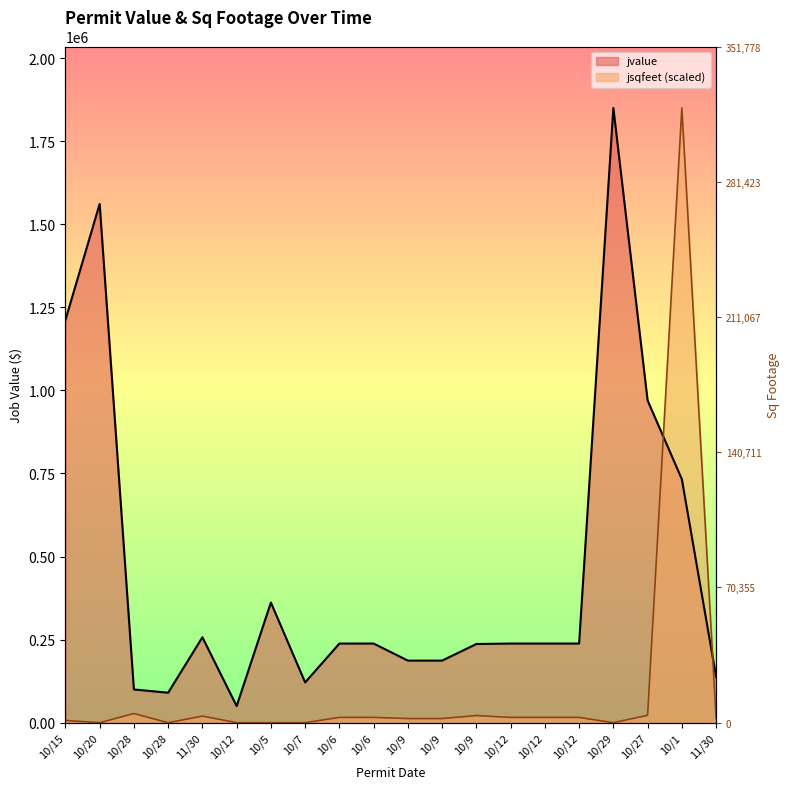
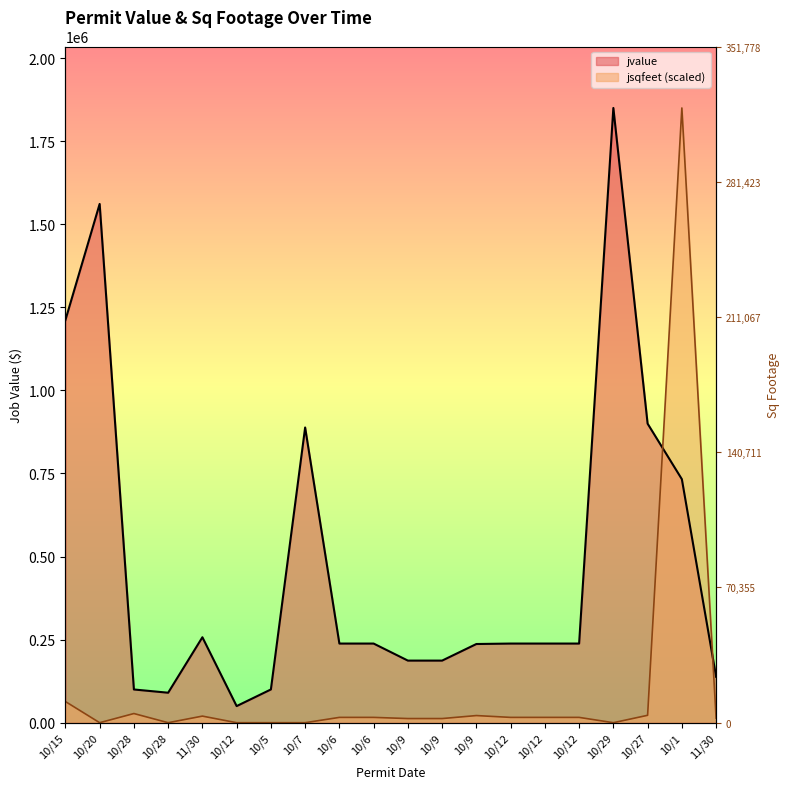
jsqfeet (scaled), 10/15: 10000 -> 60000
jvalue, 10/5: 360000 -> 100000
jvalue, 10/7: 120000 -> 890000
jvalue, 10/27: 970000 -> 900000
